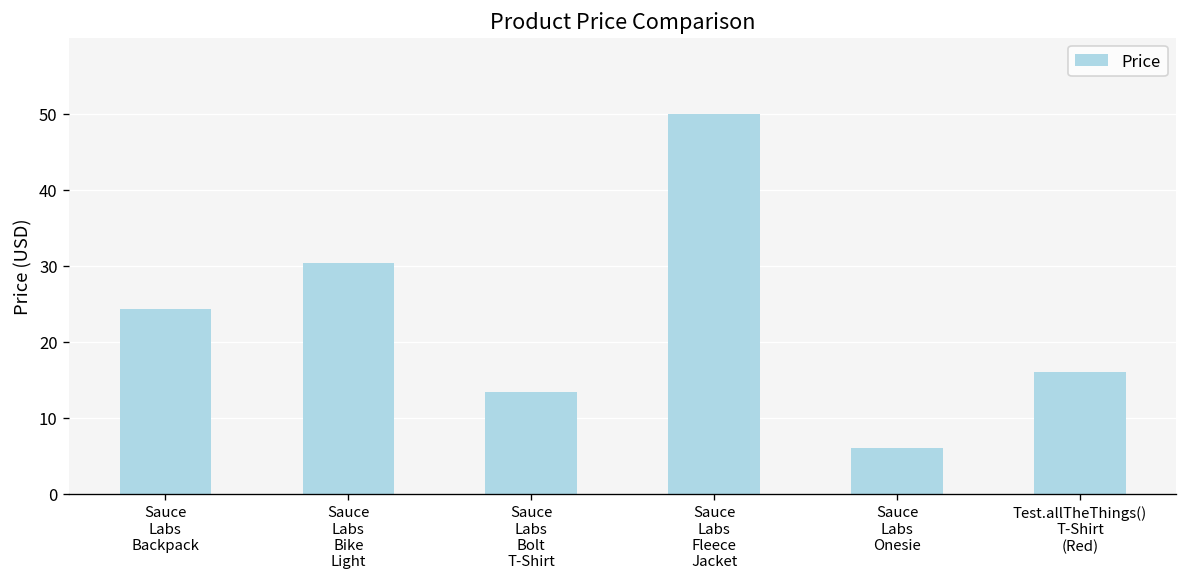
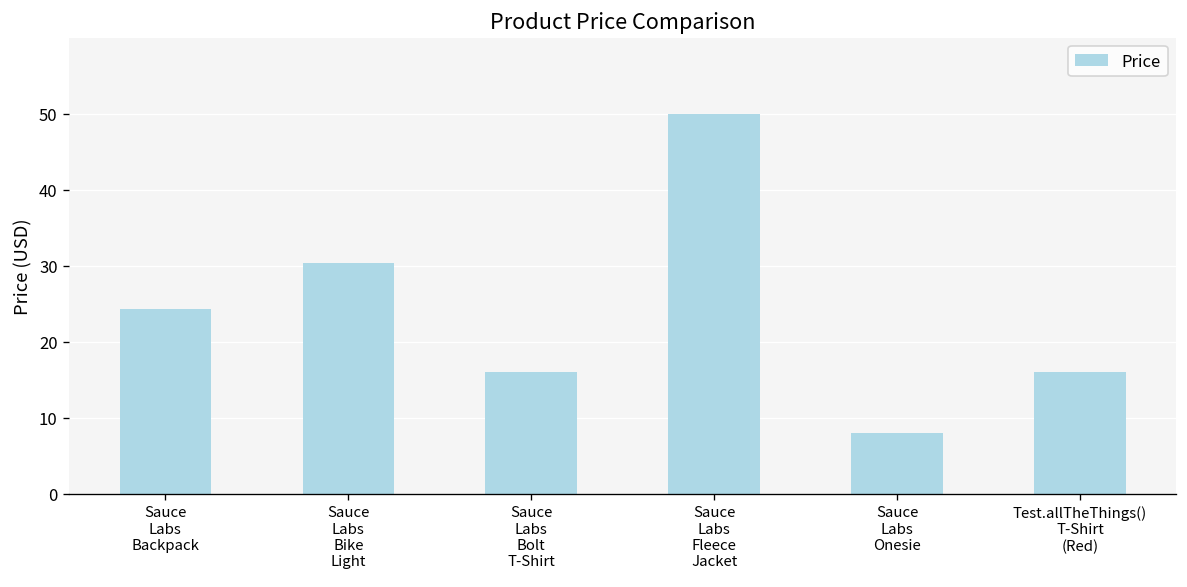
Sauce Labs Bolt T-Shirt: 13 -> 16
Sauce Labs Onesie: 6 -> 8
